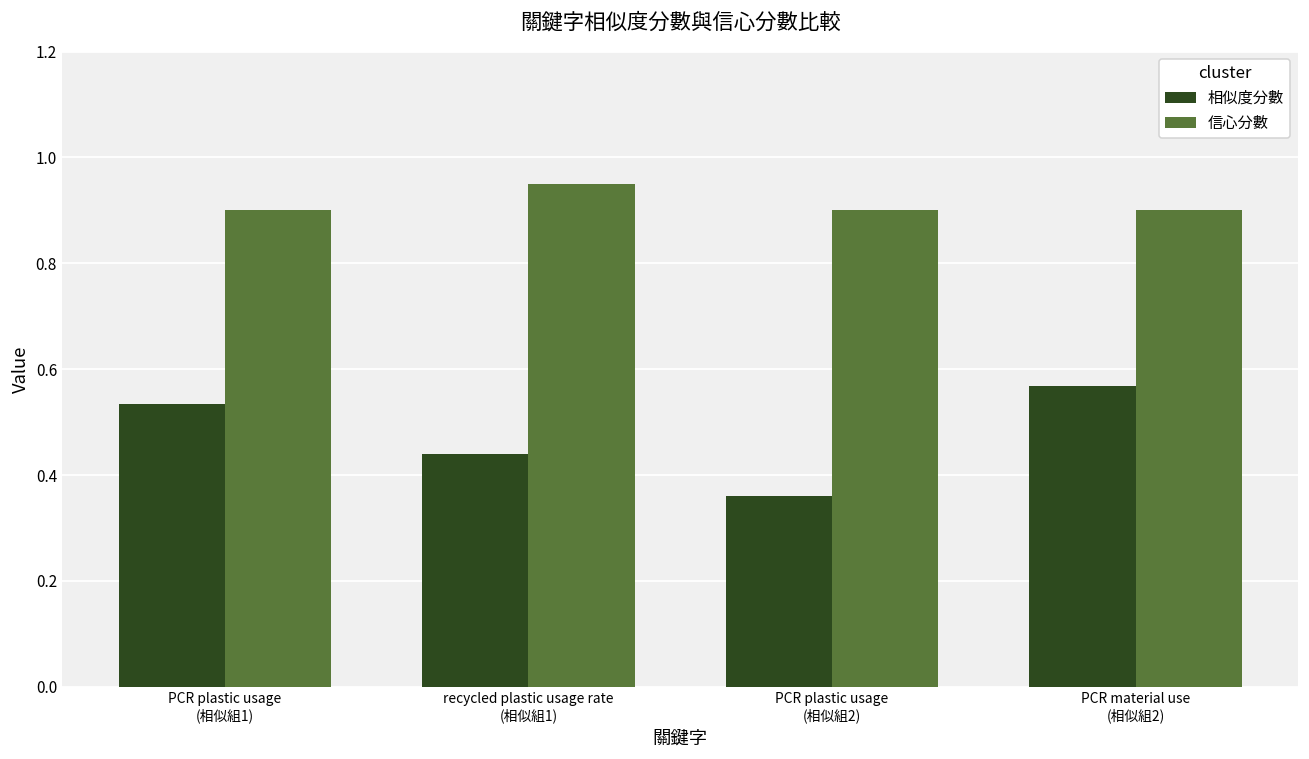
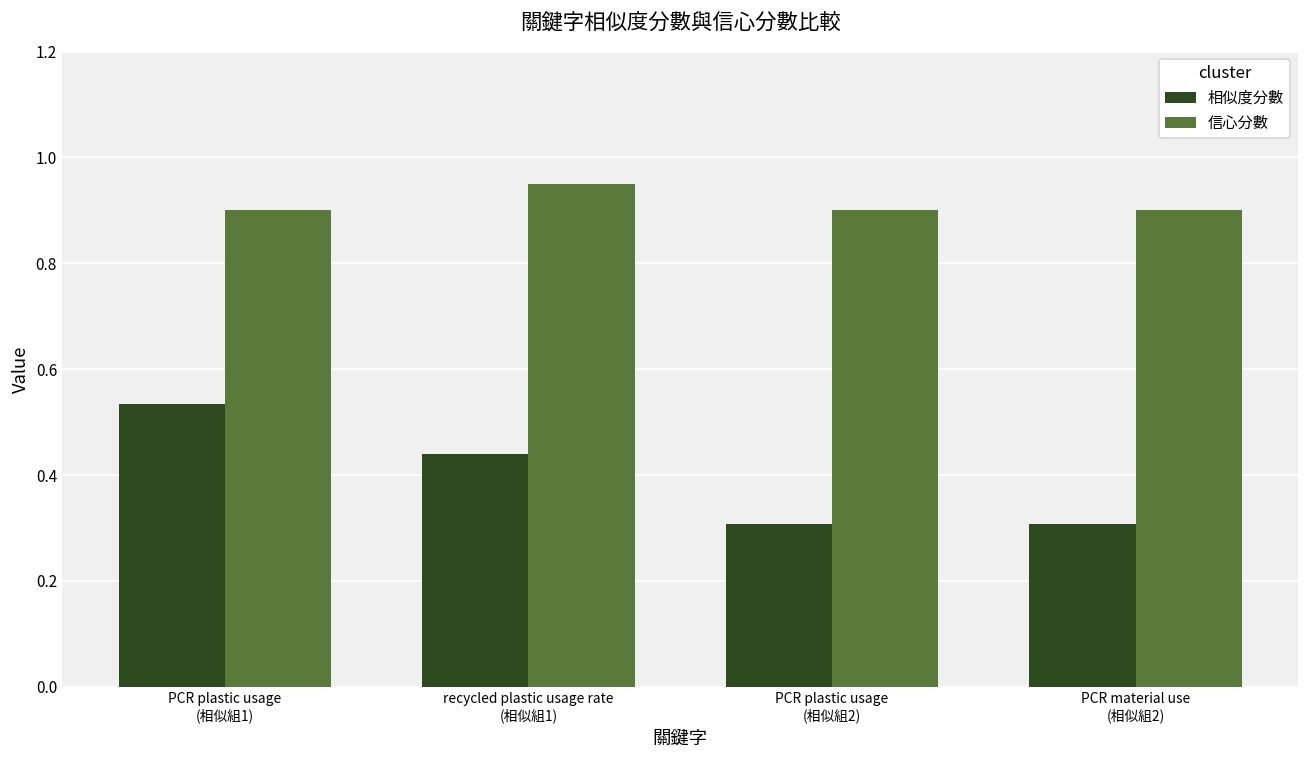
相似度分數, PCR plastic usage (相似組2): 0.36 -> 0.31
相似度分數, PCR material use (相似組2): 0.57 -> 0.31
